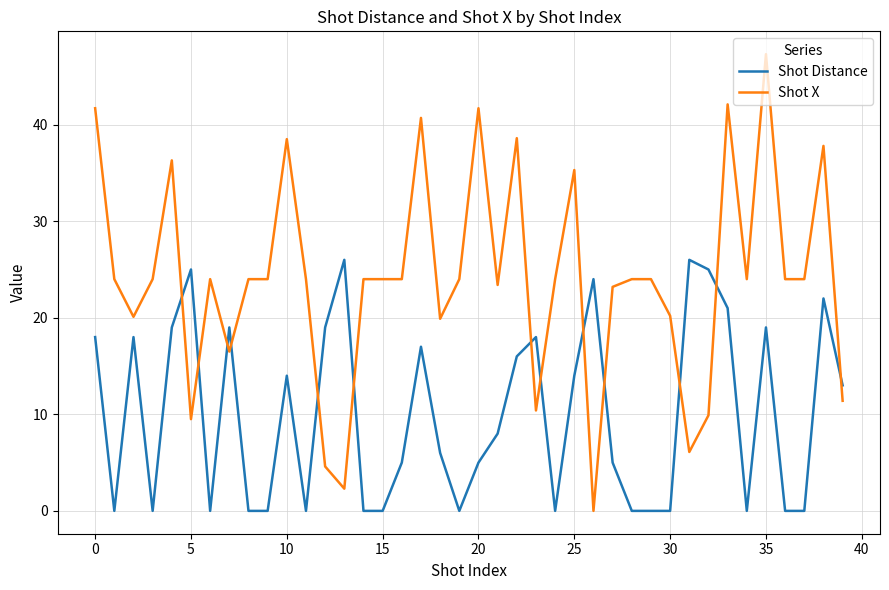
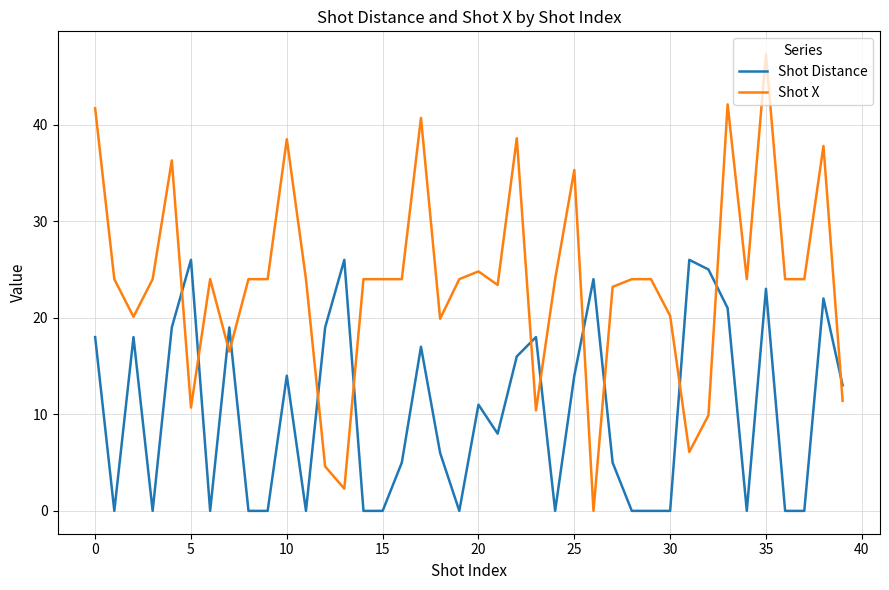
Shot Distance, 5: 25 -> 26
Shot X, 5: 10 -> 11
Shot Distance, 20: 5 -> 11
Shot X, 20: 42 -> 25
Shot Distance, 35: 19 -> 23
